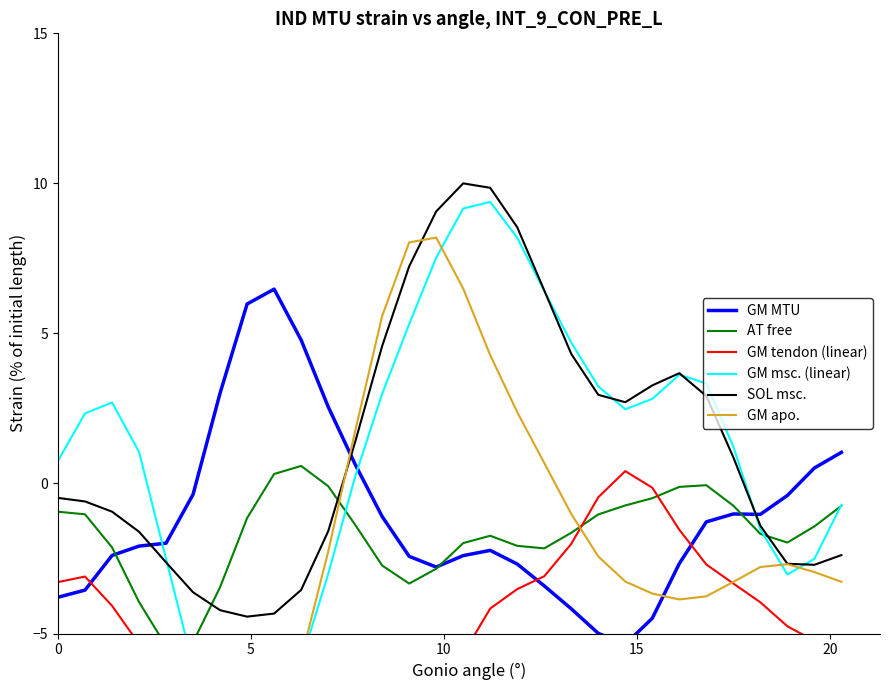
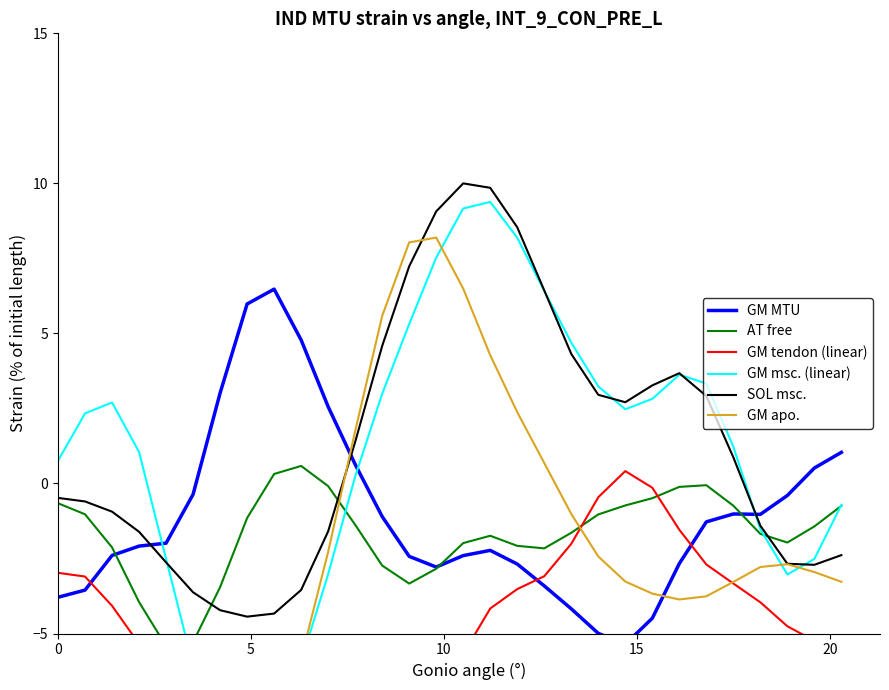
AT free, 0: -0.9 -> -0.7
GM tendon (linear), 0: -3.3 -> -3.0
